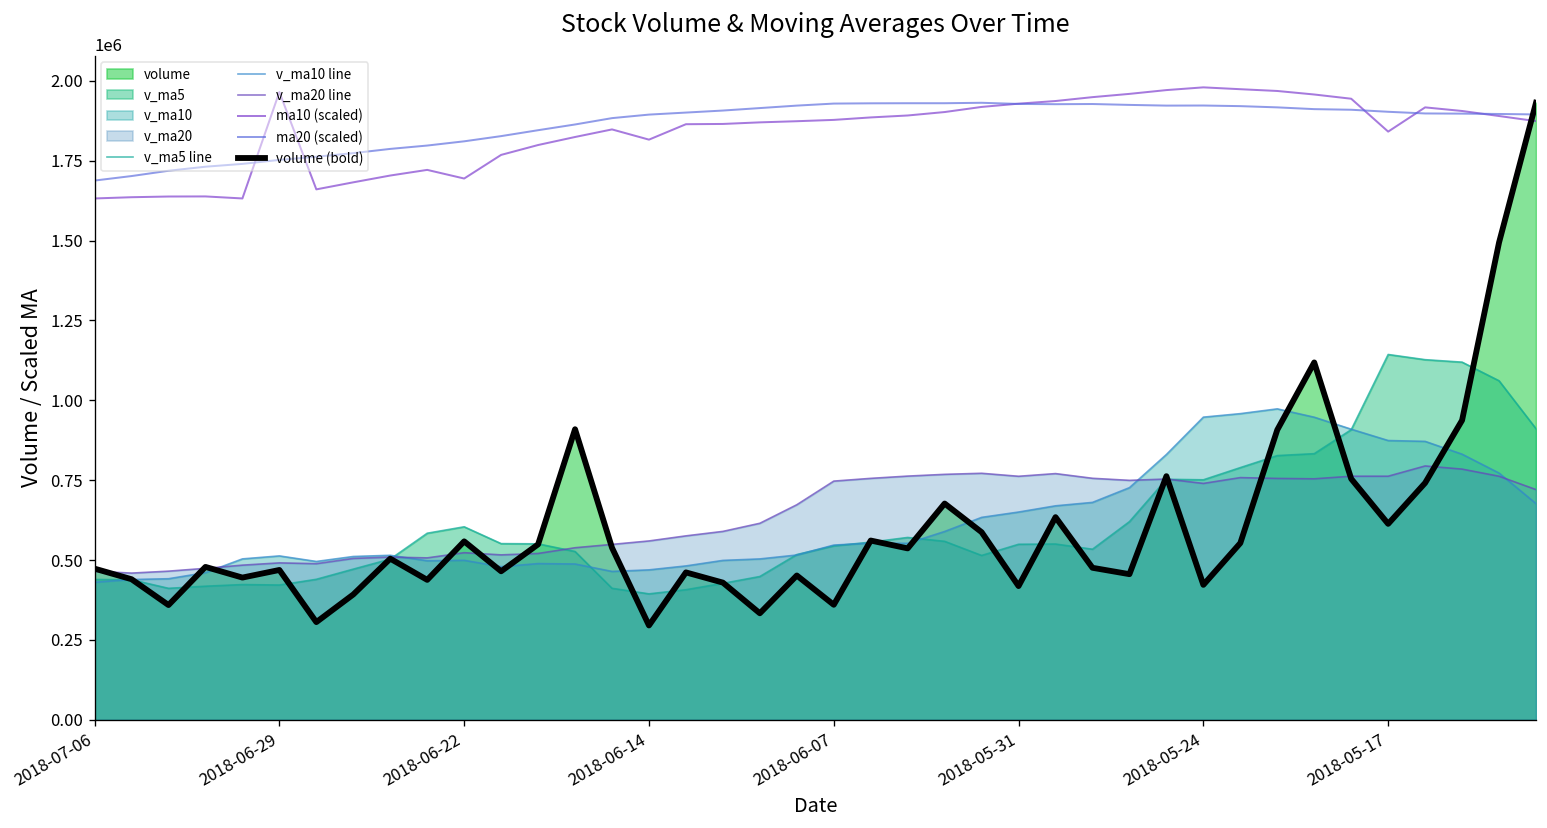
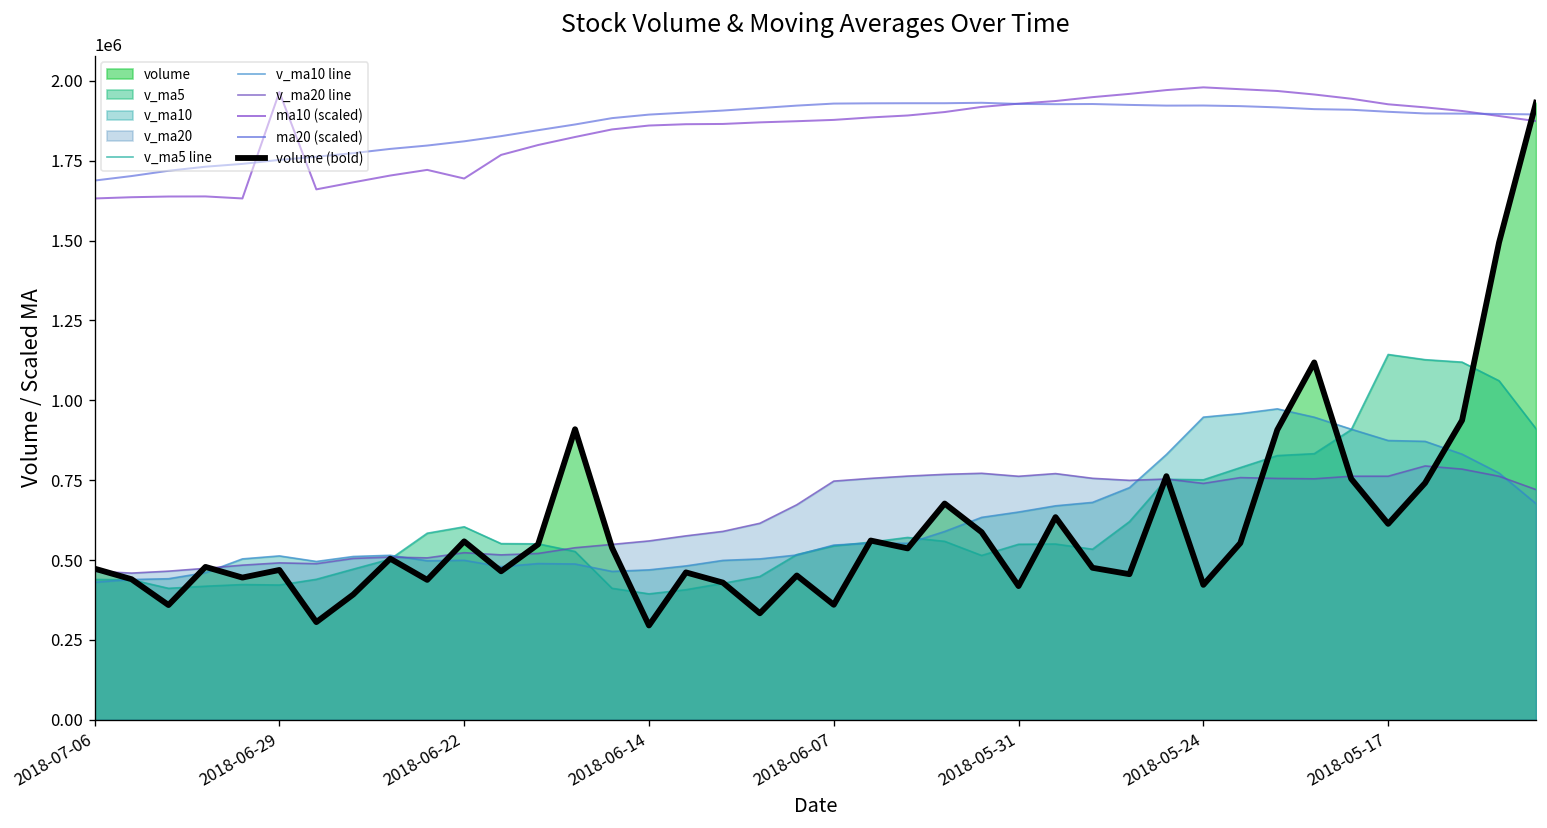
ma10 (scaled), 2018-06-14: 1820000 -> 1860000
ma10 (scaled), 2018-05-17: 1840000 -> 1930000
